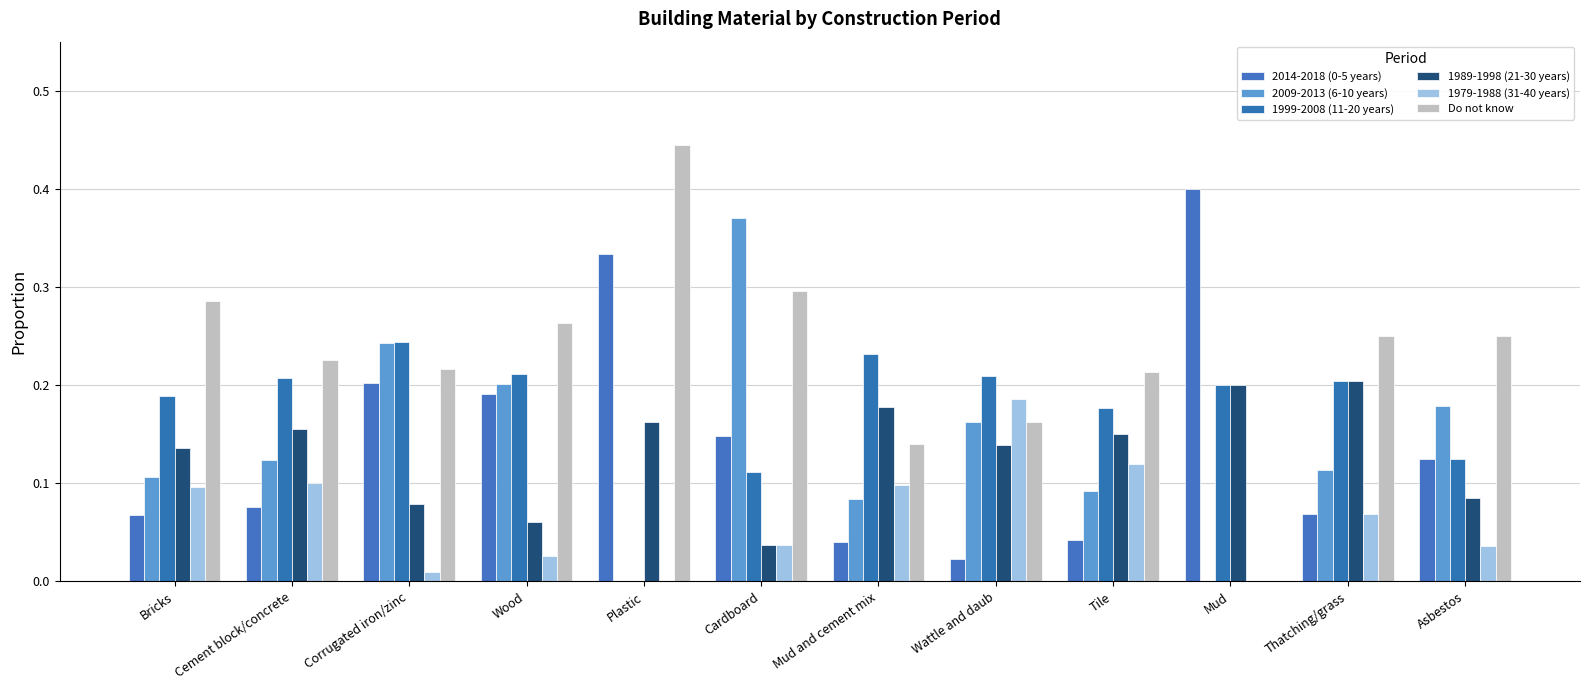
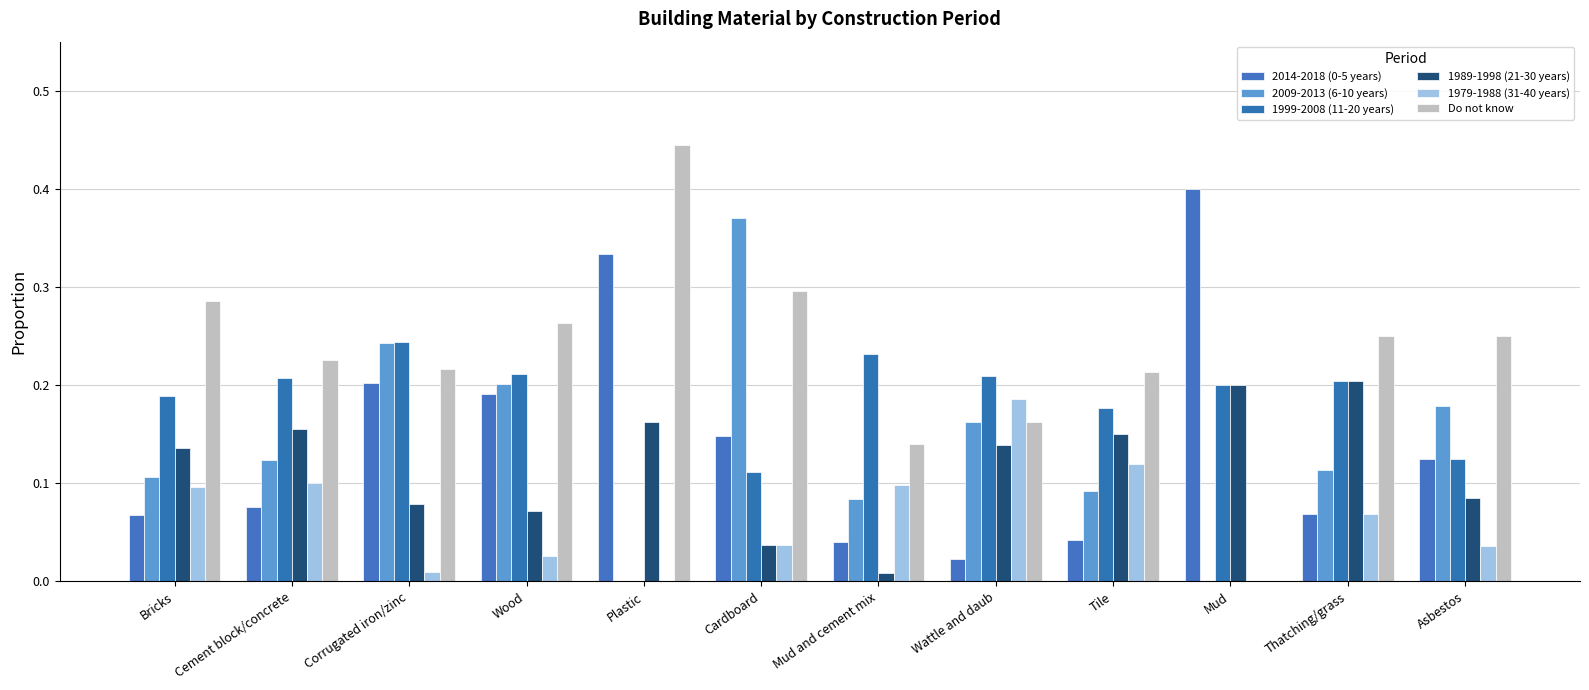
1989-1998 (21-30 years), Wood: 0.06 -> 0.07
1989-1998 (21-30 years), Mud and cement mix: 0.18 -> 0.01
